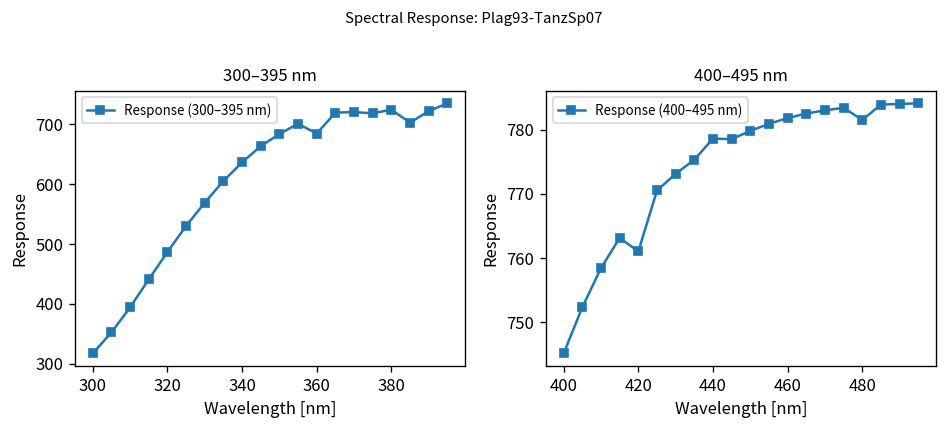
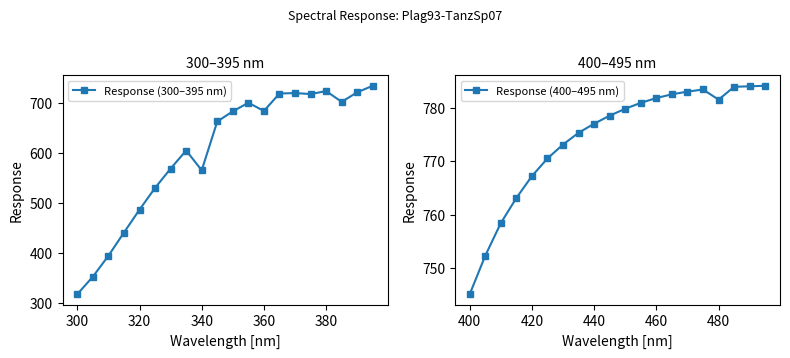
300–395 nm, 340: 640 -> 570
400–495 nm, 420: 761 -> 767
400–495 nm, 440: 779 -> 777
